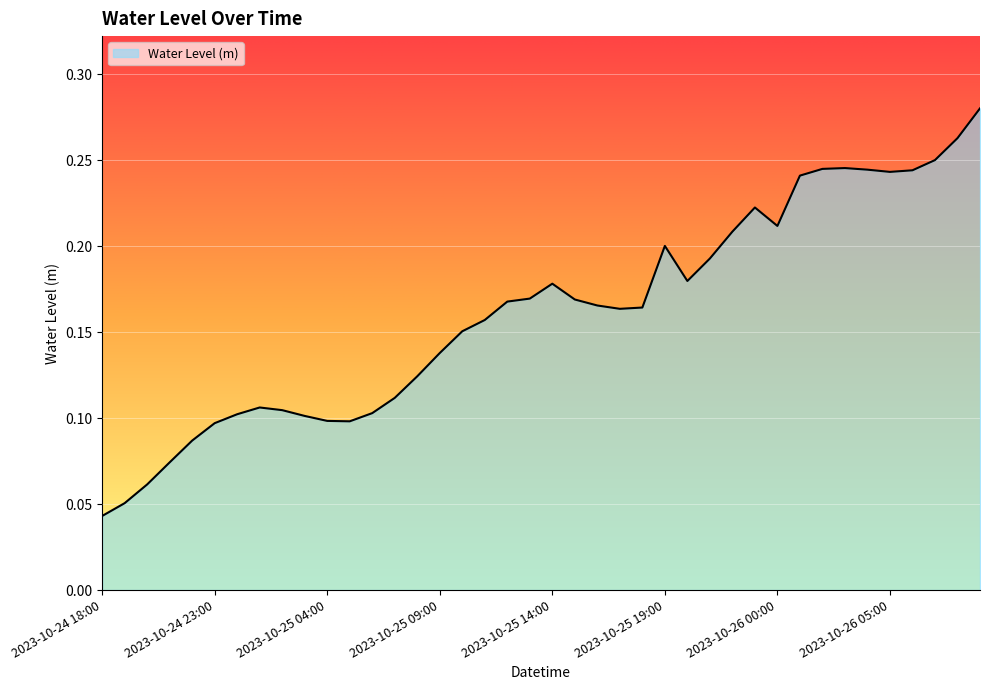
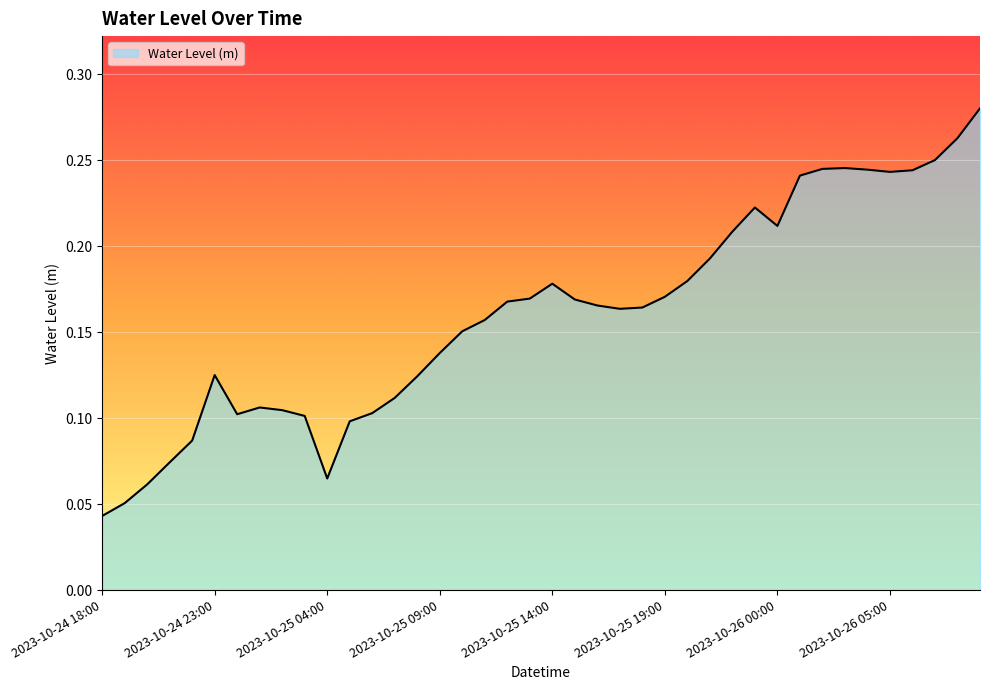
2023-10-24 23:00: 0.097 -> 0.125
2023-10-25 04:00: 0.098 -> 0.065
2023-10-25 19:00: 0.200 -> 0.171
